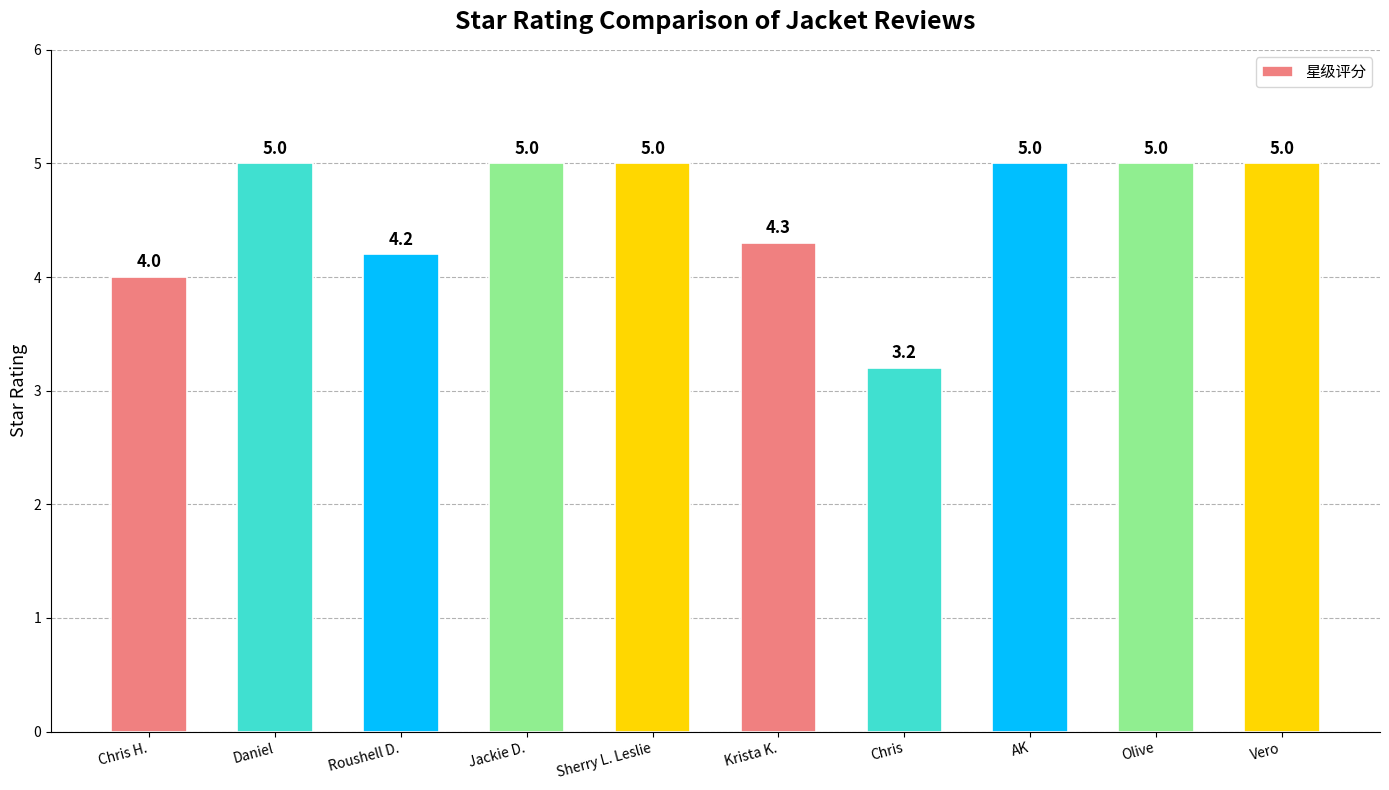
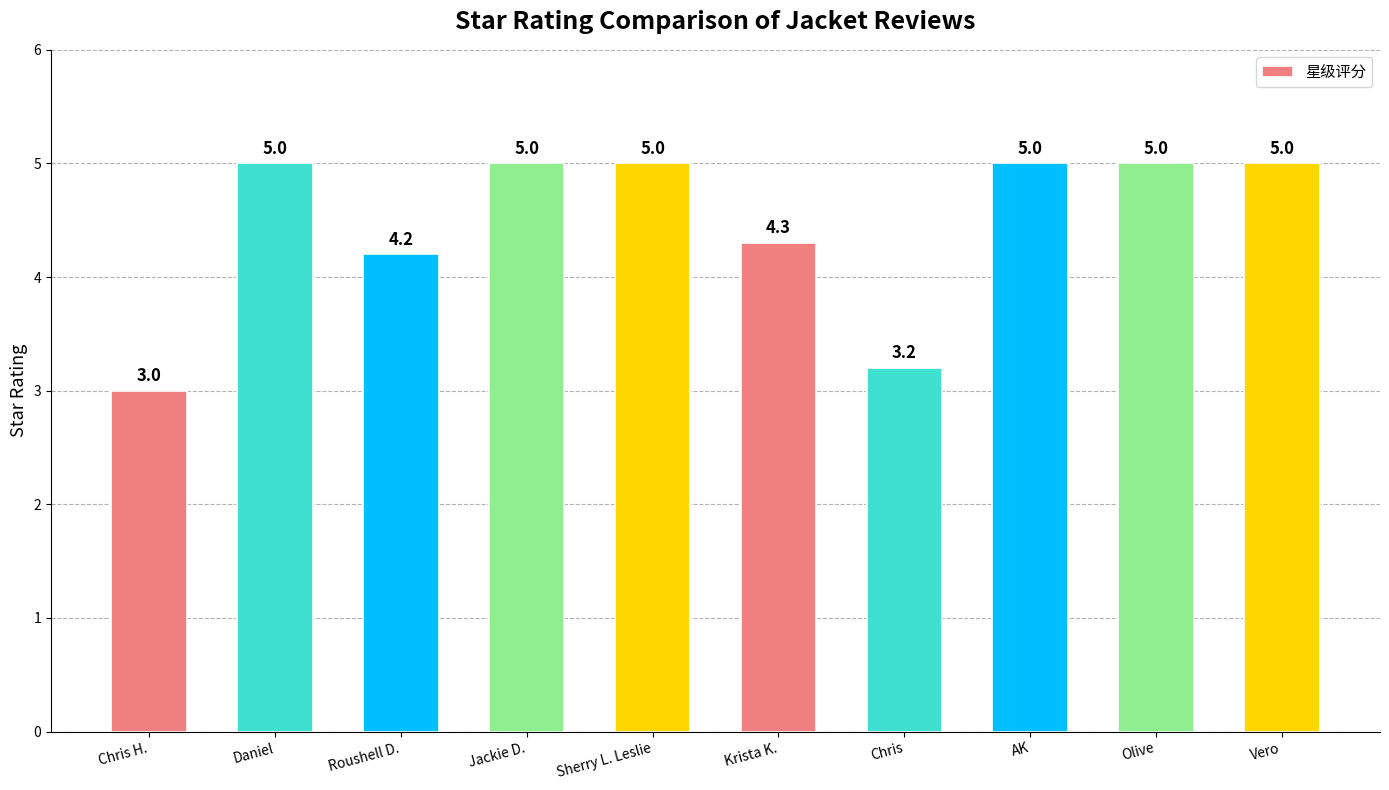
Chris H.: 4.0 -> 3.0
